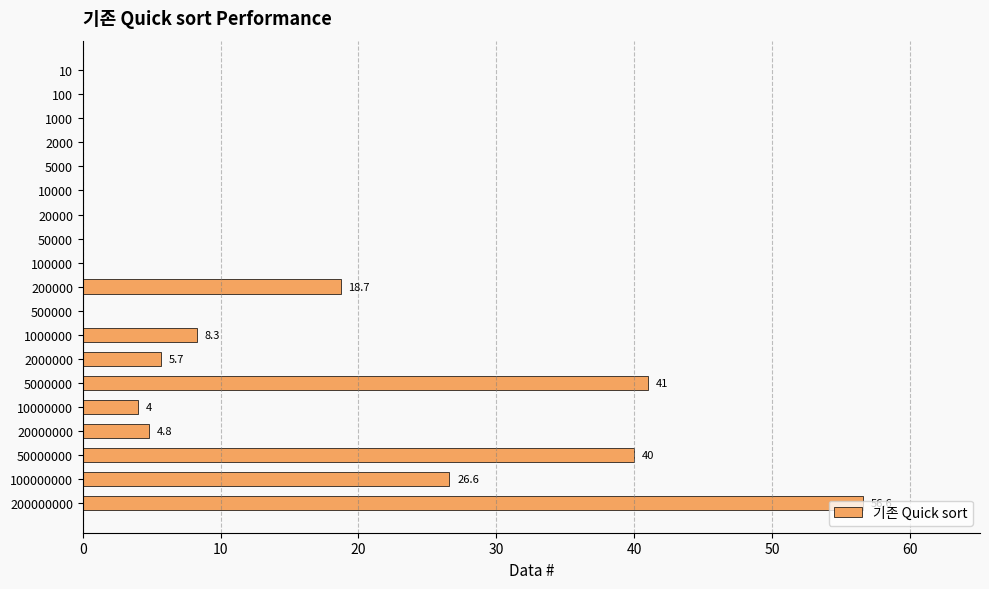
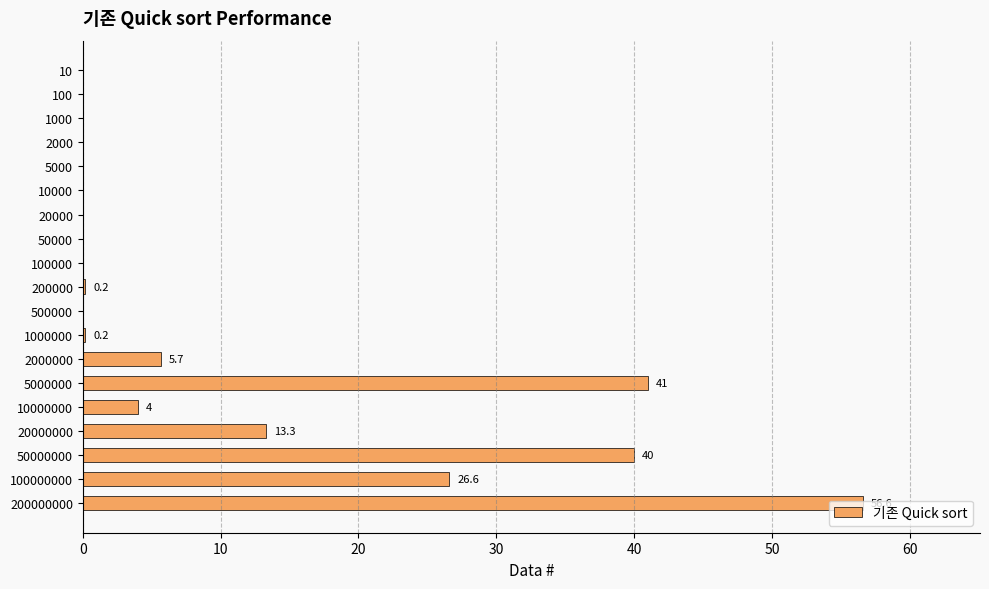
200000: 18.7 -> 0.2
1000000: 8.3 -> 0.2
20000000: 4.8 -> 13.3
